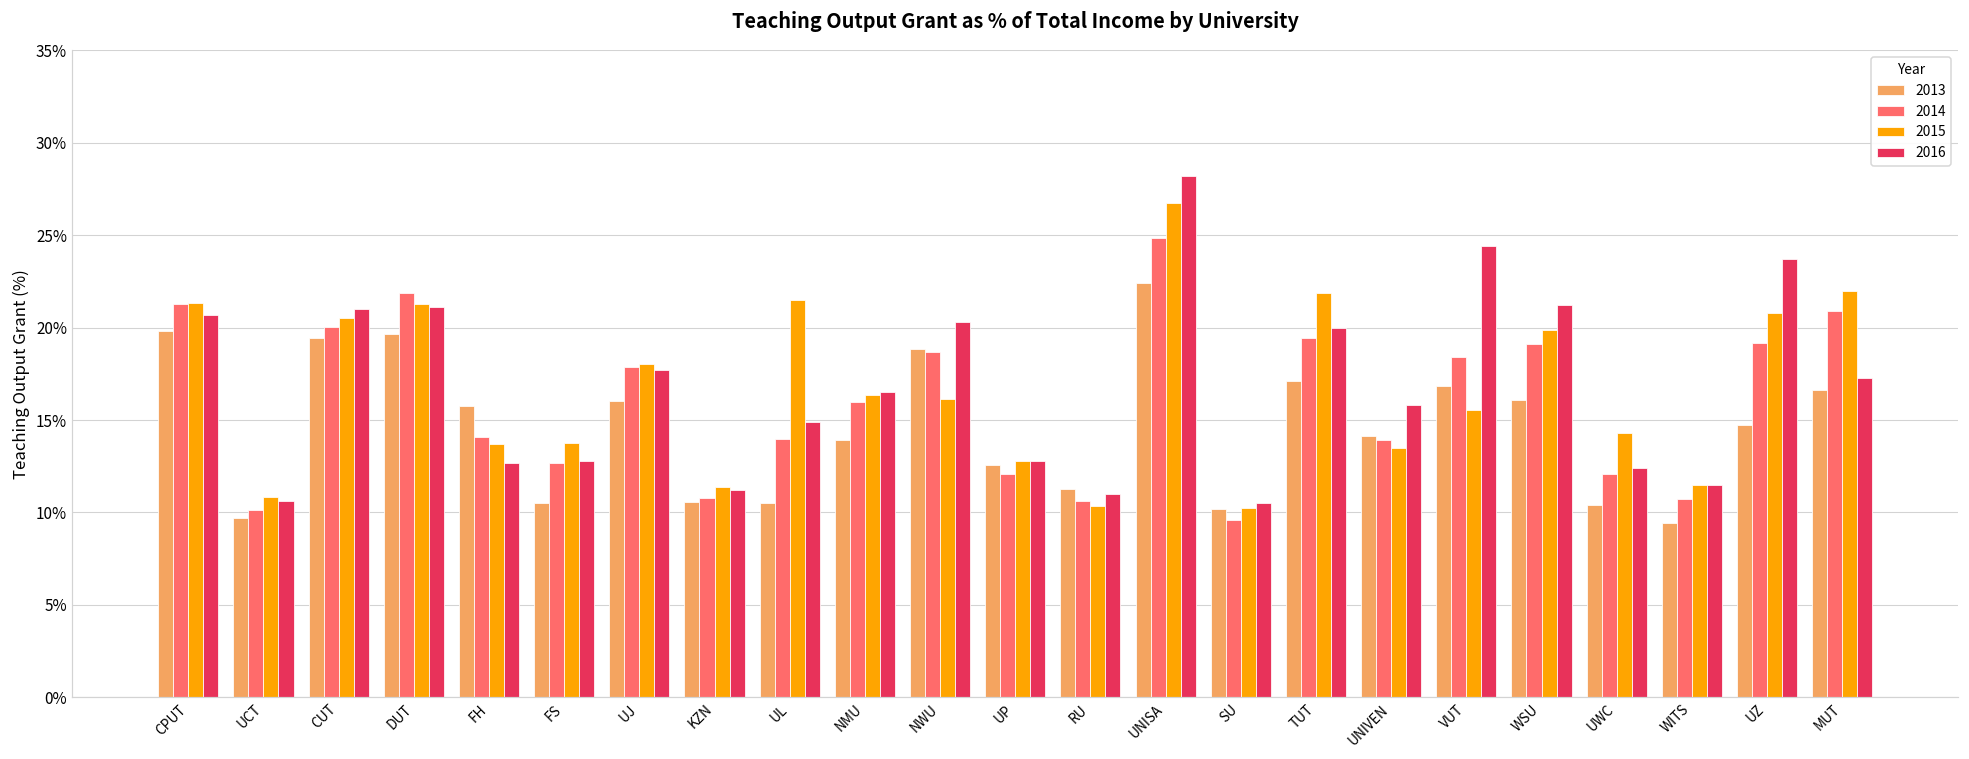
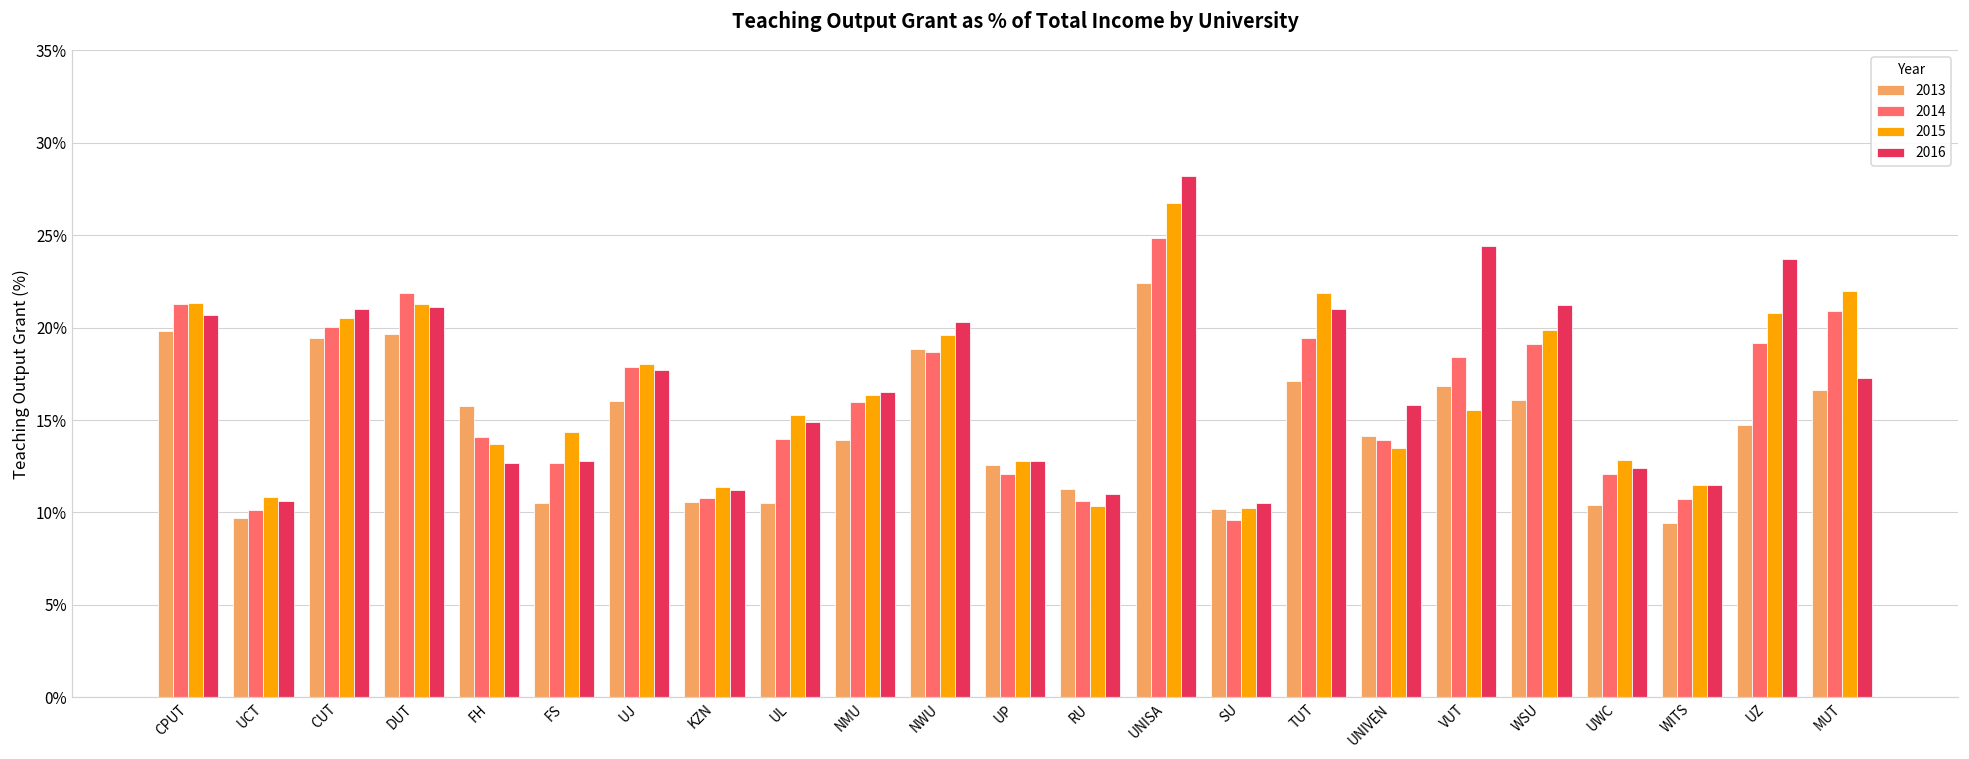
2015, FS: 13.7% -> 14.3%
2015, UL: 21.5% -> 15.3%
2015, NWU: 16.2% -> 19.6%
2016, TUT: 20.0% -> 21.0%
2015, UWC: 14.3% -> 12.8%
